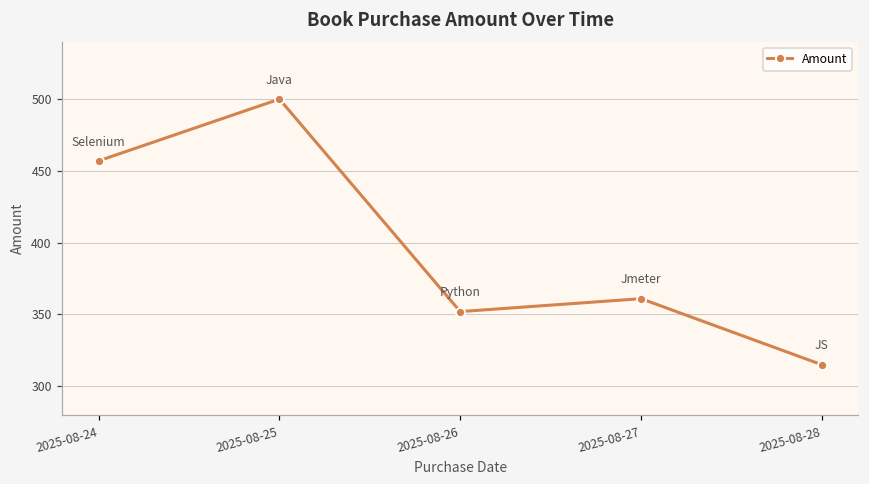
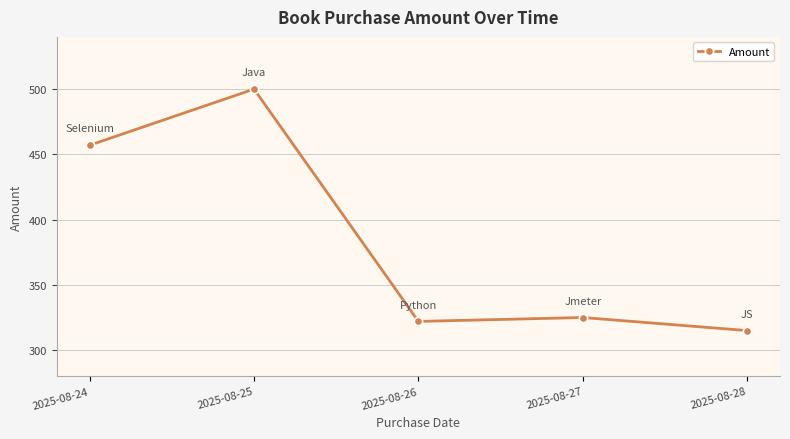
2025-08-26: 352 -> 322
2025-08-27: 361 -> 325
